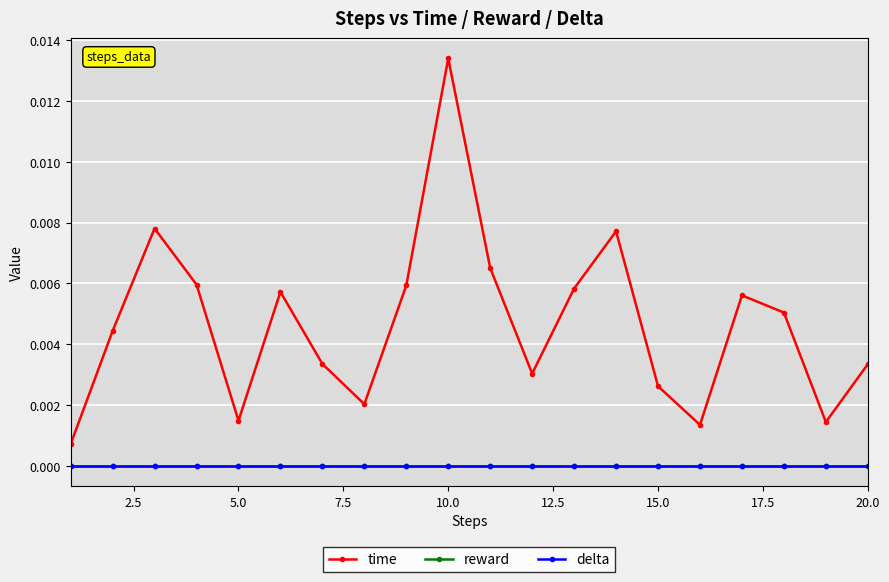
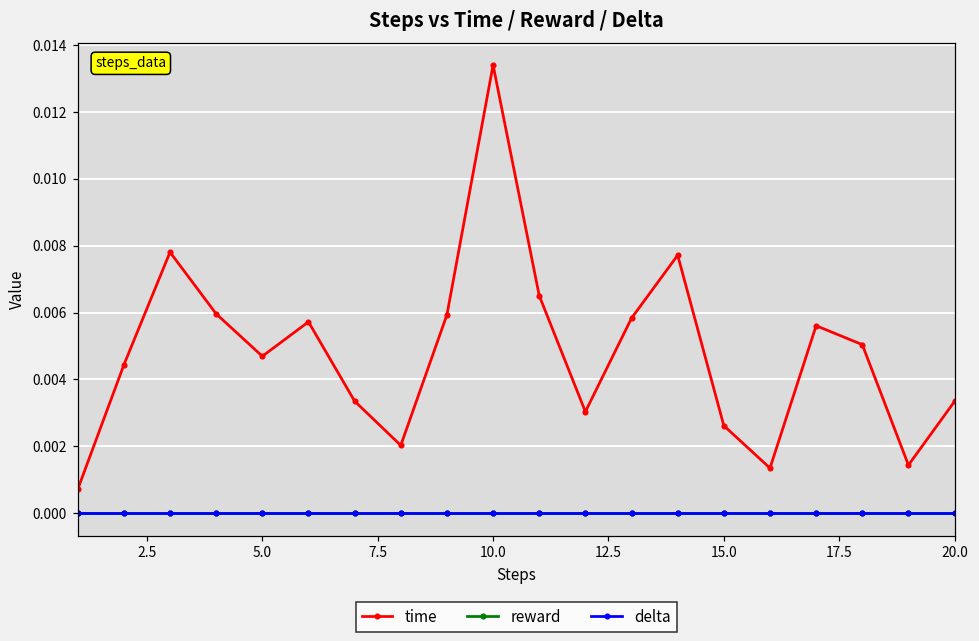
time, 5.0: 0.0015 -> 0.0047
